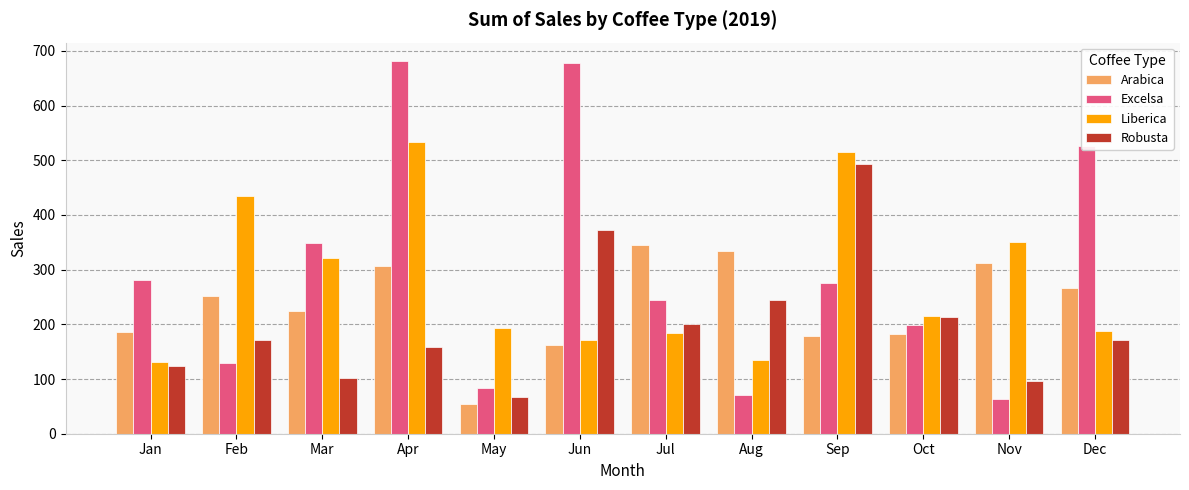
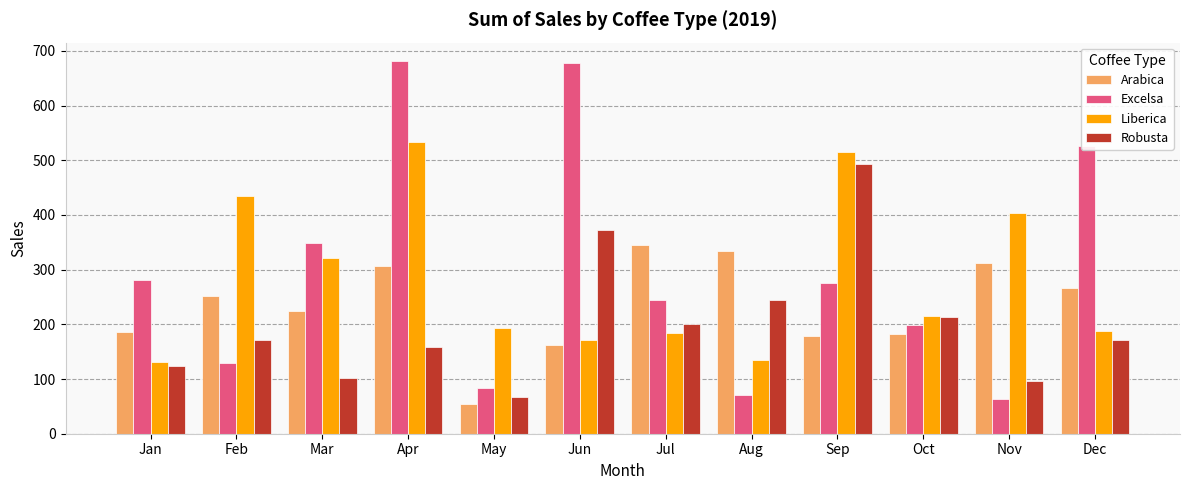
Liberica, Nov: 350 -> 400
